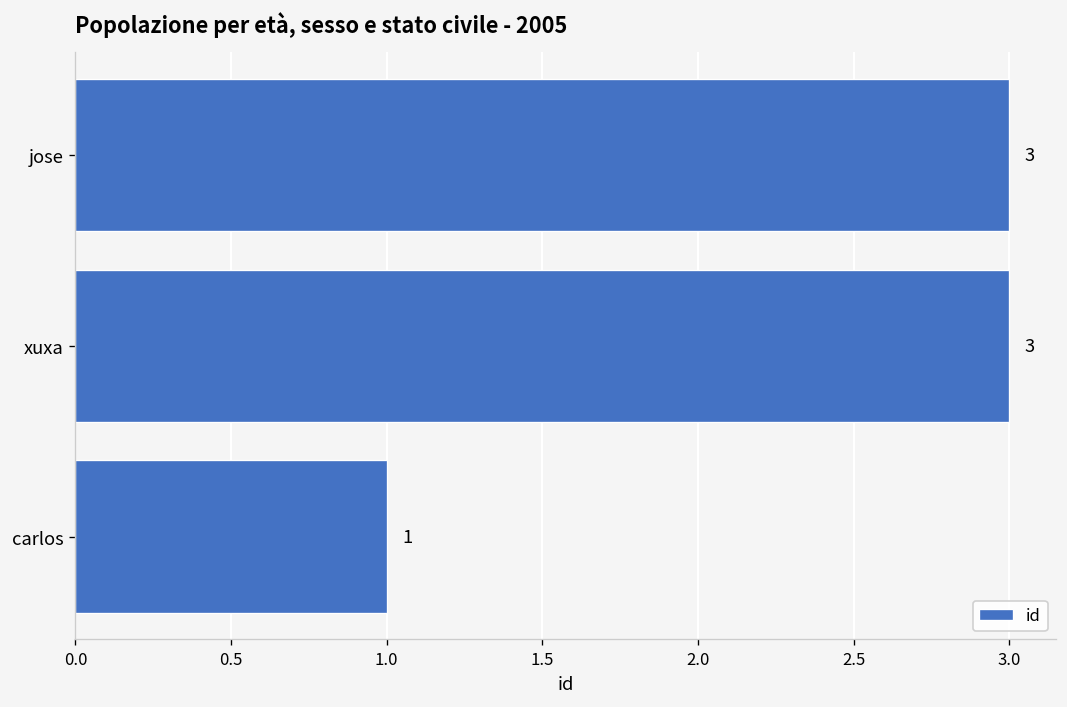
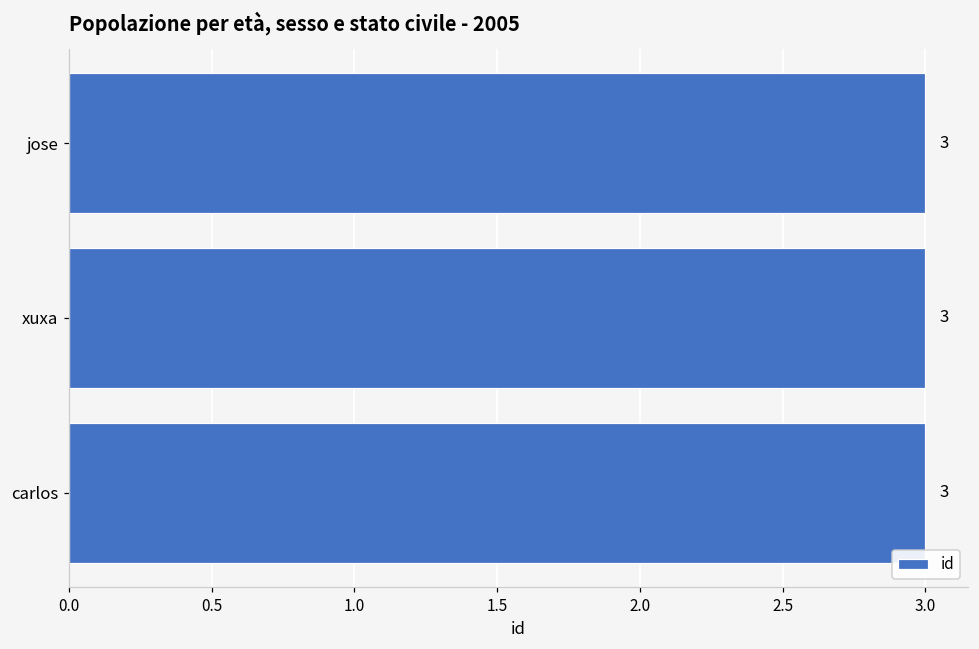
carlos: 1 -> 3
